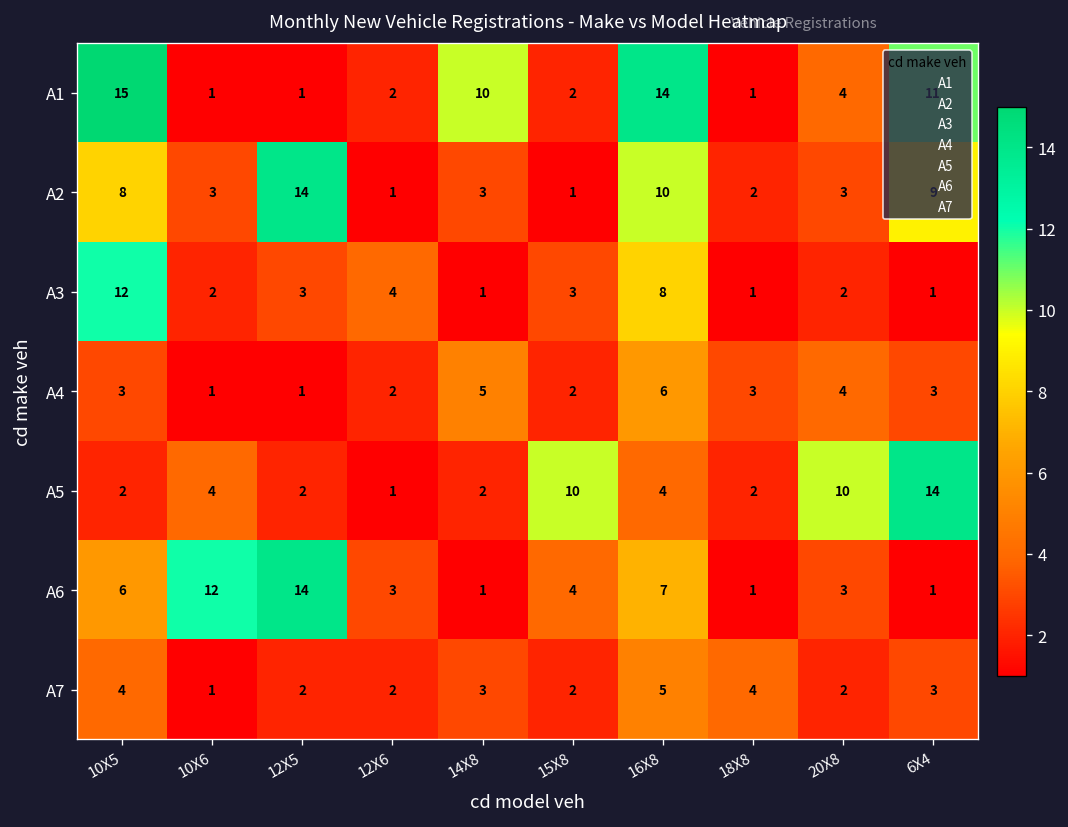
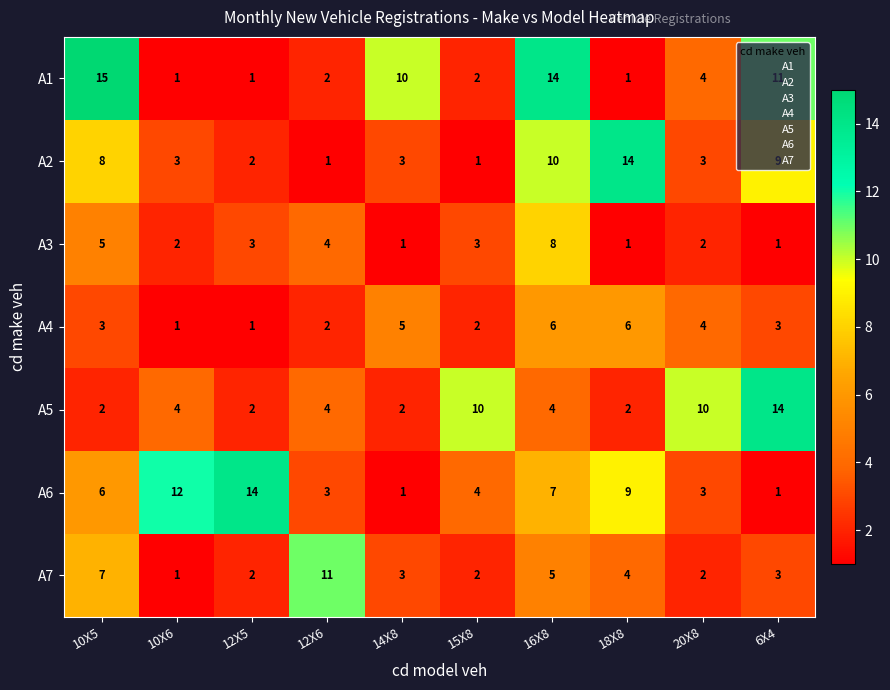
A2, 12X5: 14 -> 2
A2, 18X8: 2 -> 14
A3, 10X5: 12 -> 5
A4, 18X8: 3 -> 6
A5, 12X6: 1 -> 4
A6, 18X8: 1 -> 9
A7, 10X5: 4 -> 7
A7, 12X6: 2 -> 11
